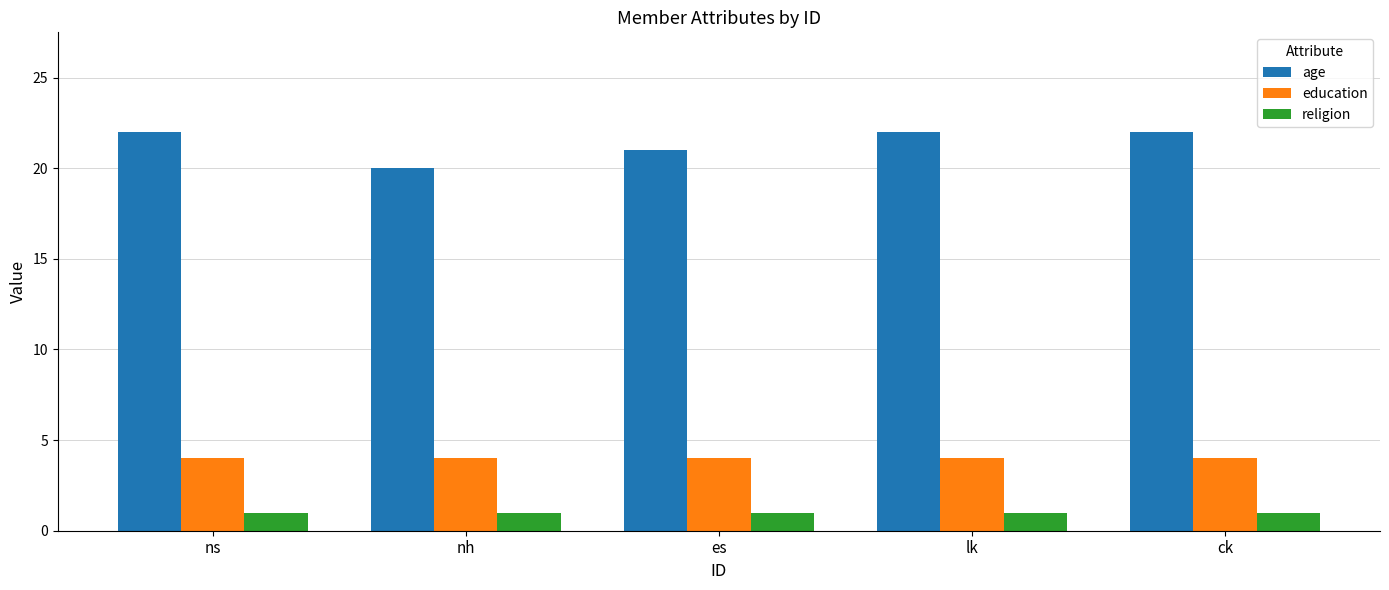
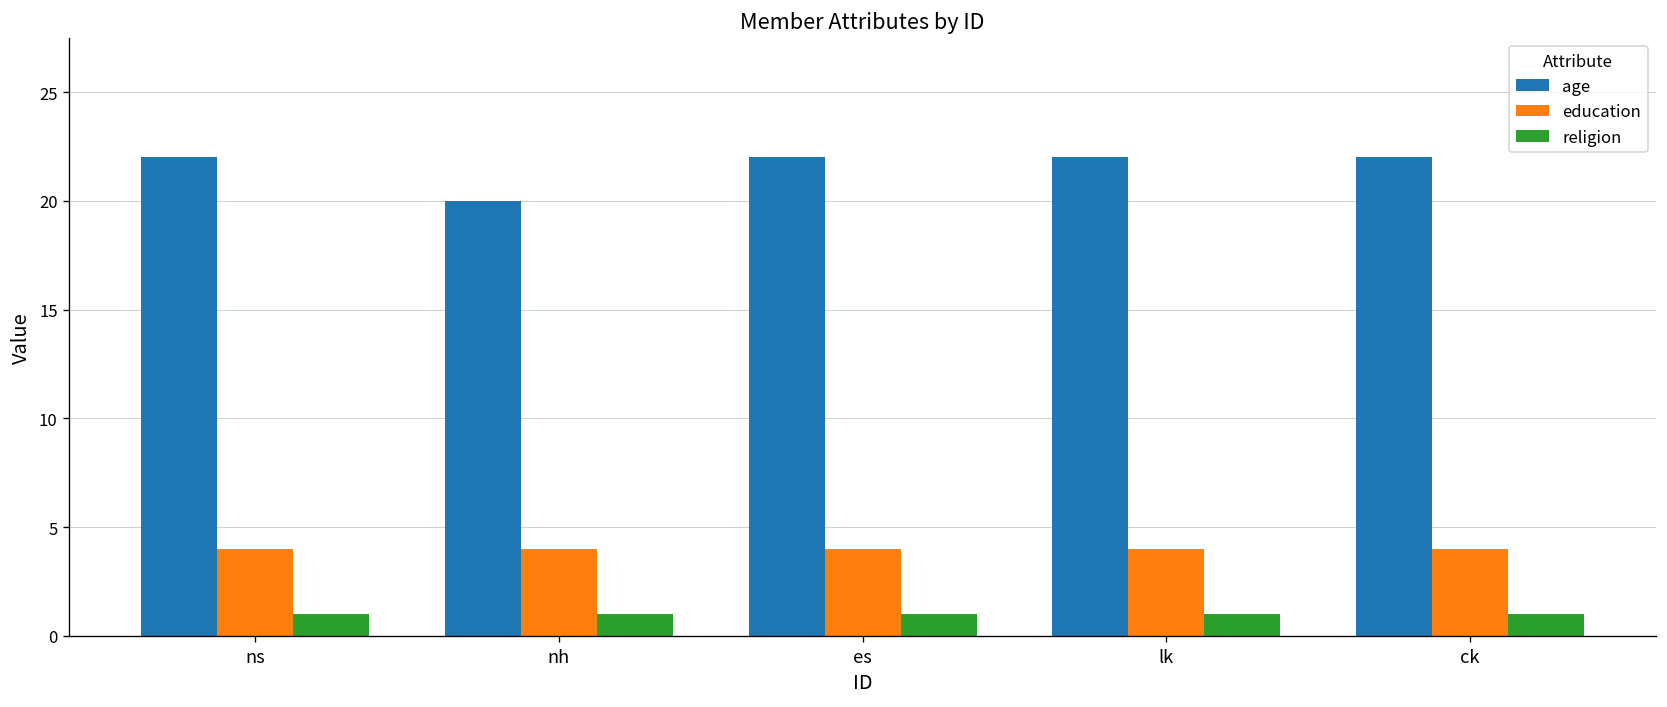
age, es: 21 -> 22
